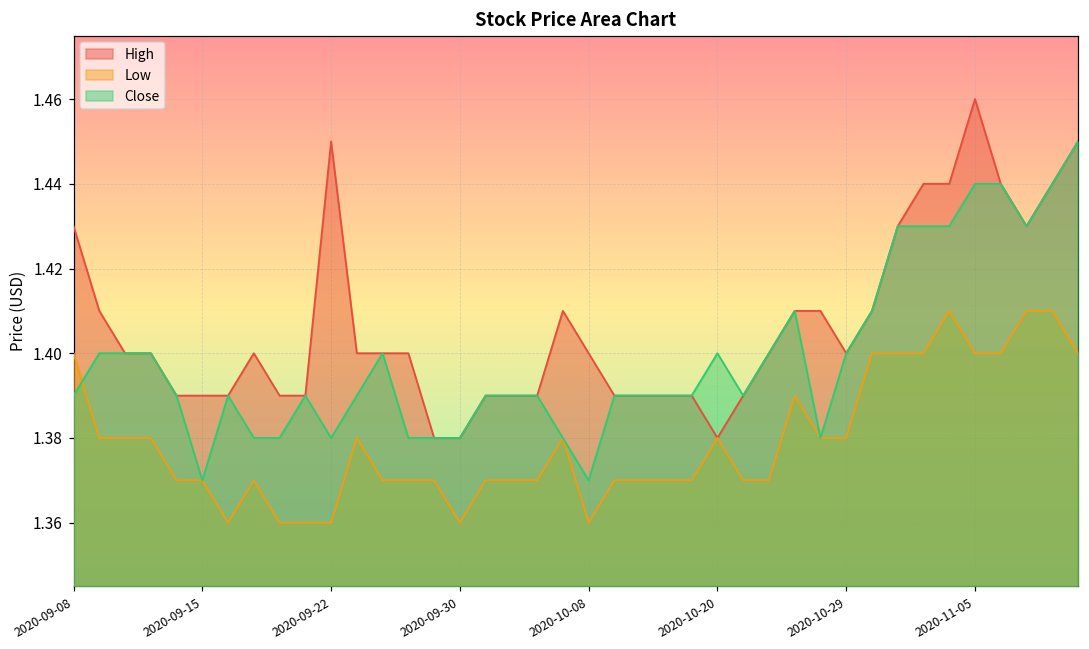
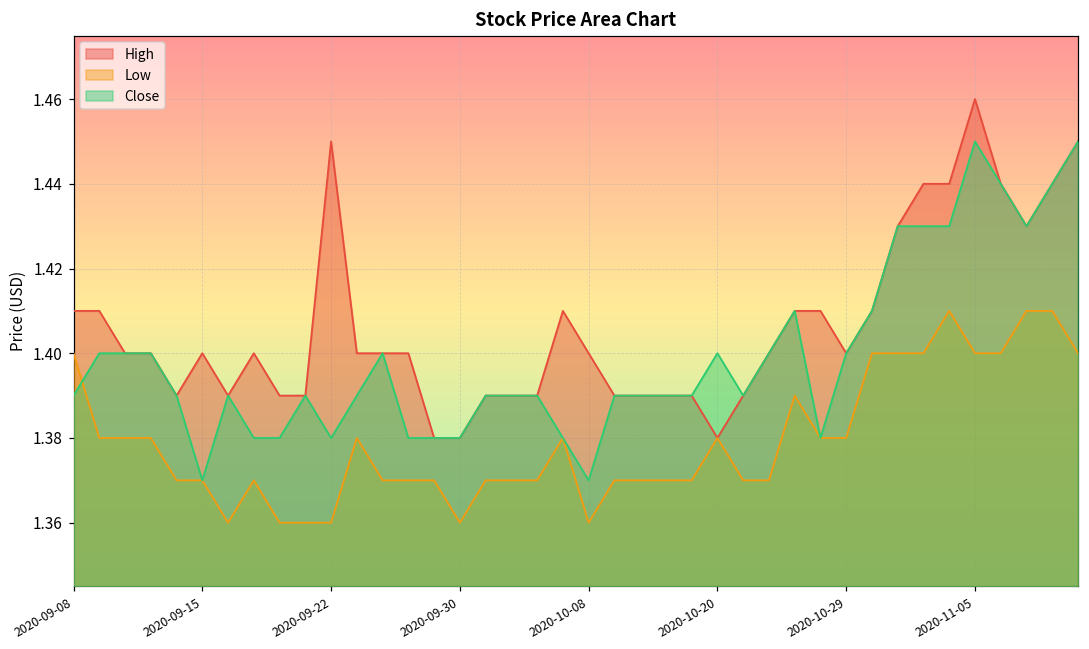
High, 2020-09-08: 1.43 -> 1.41
High, 2020-09-15: 1.39 -> 1.40
Close, 2020-11-05: 1.44 -> 1.45
